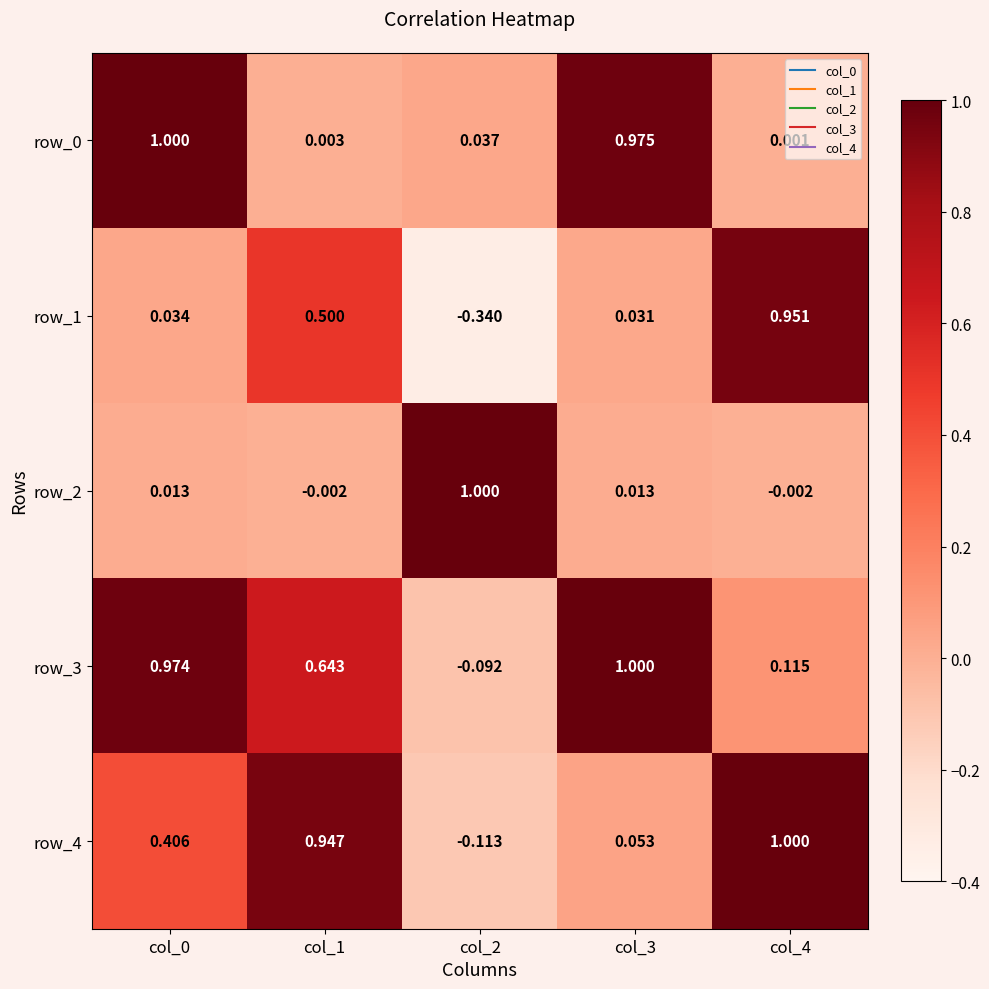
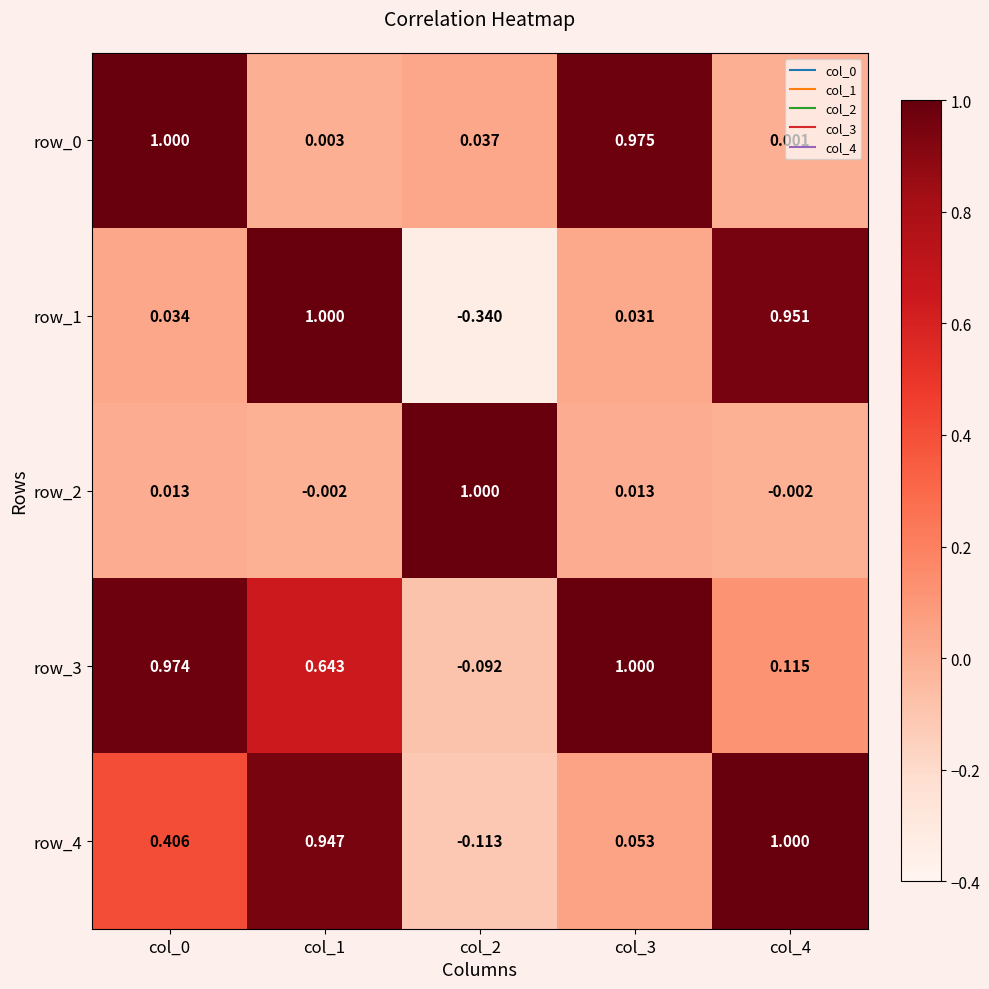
row_1, col_1: 0.500 -> 1.000
